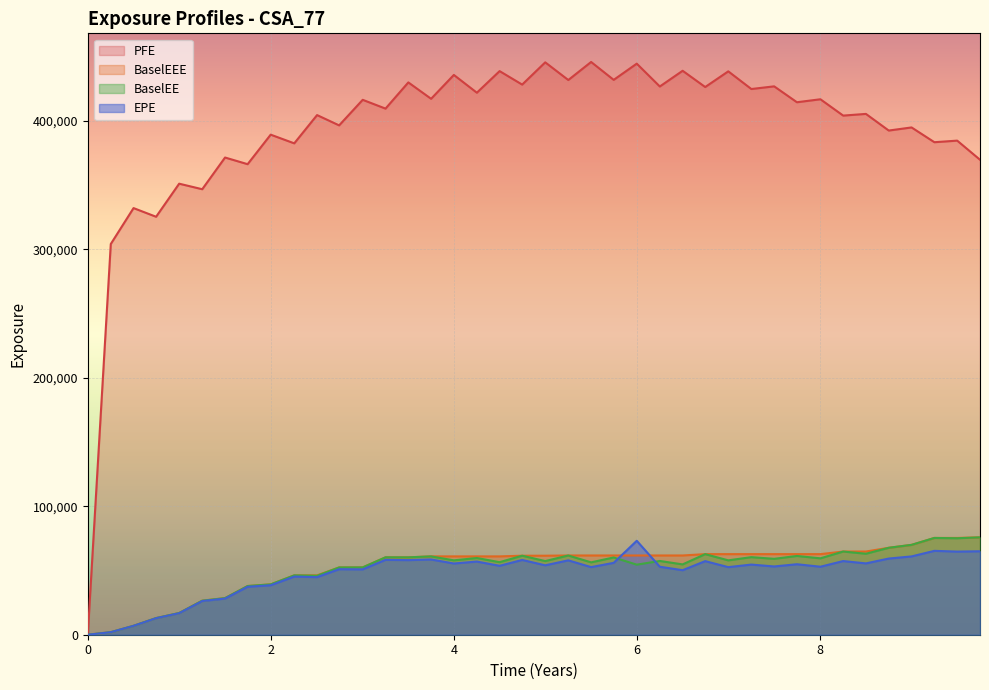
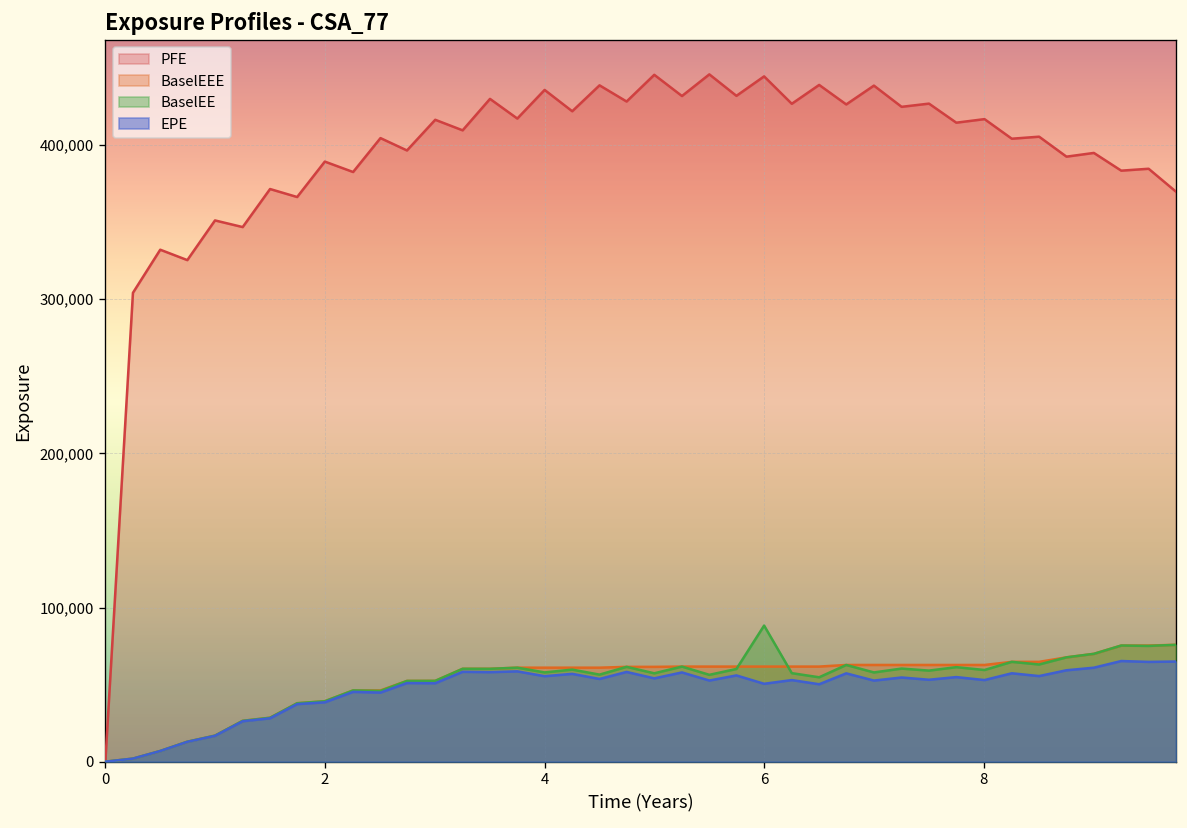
BaselEE, 6: 55,000 -> 88,000
EPE, 6: 73,000 -> 51,000
